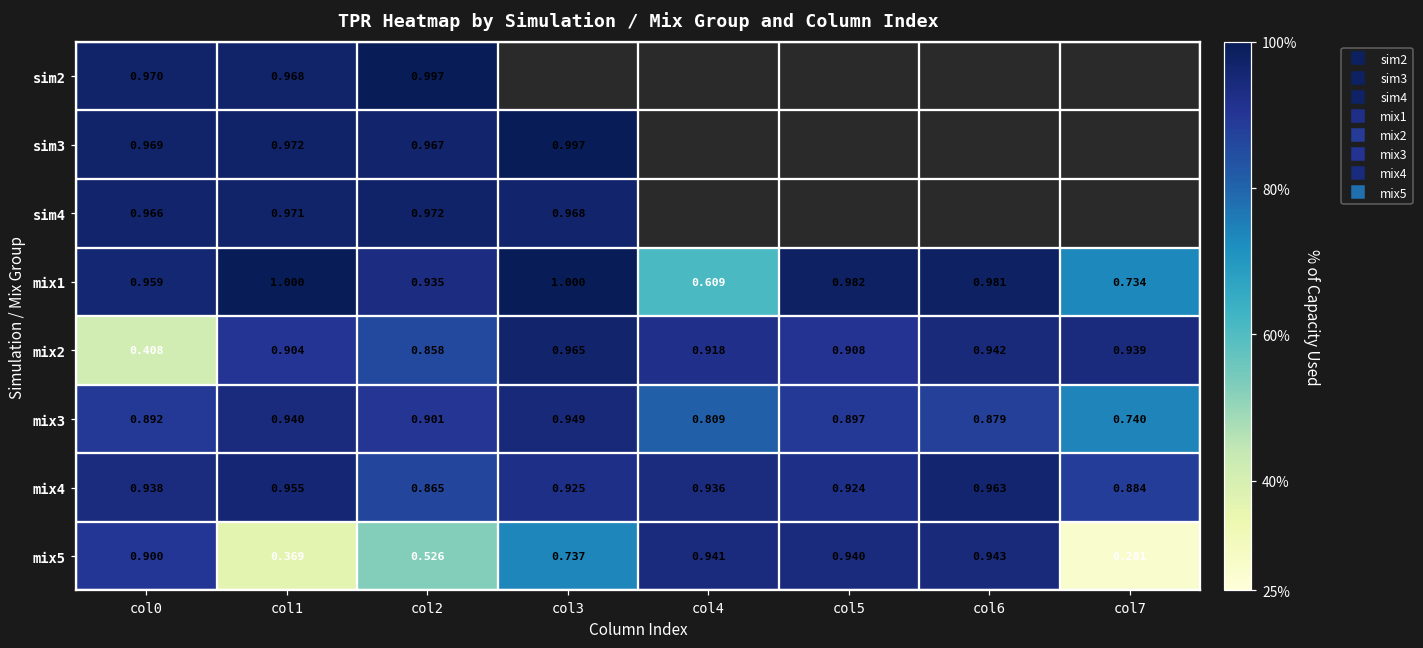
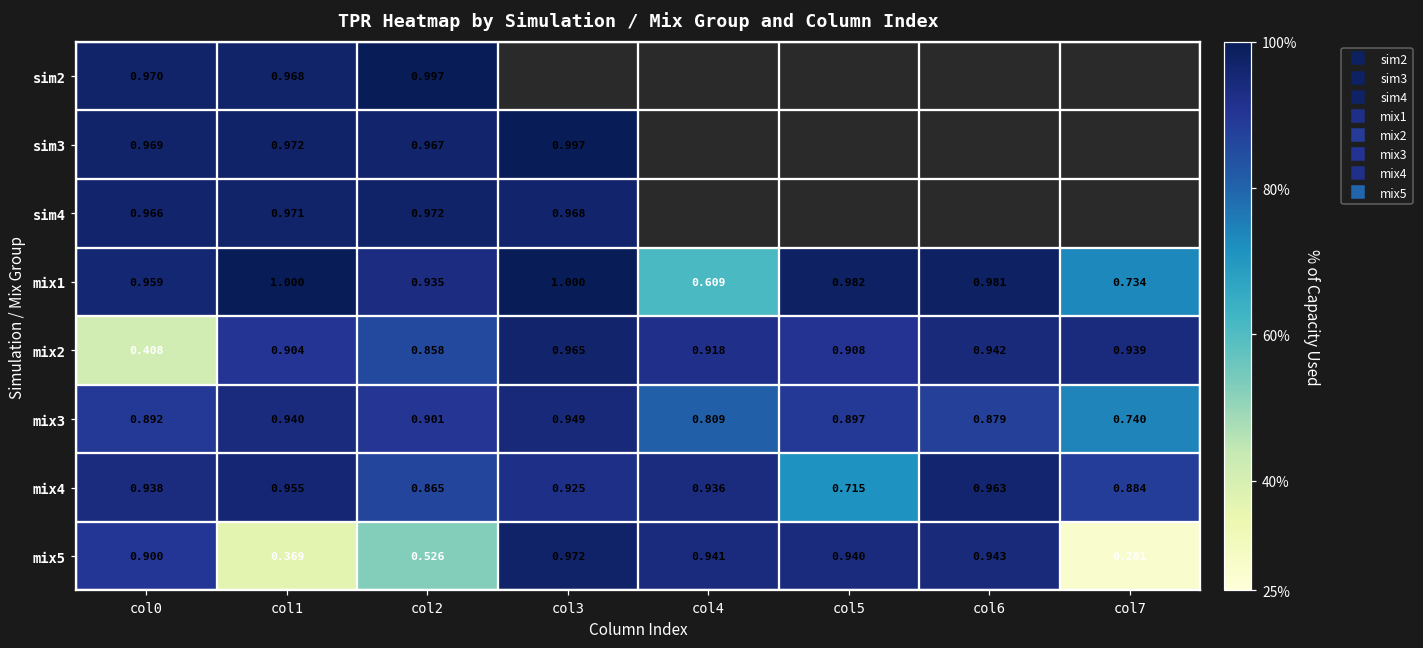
mix4, col5: 0.924 -> 0.715
mix5, col3: 0.737 -> 0.972
